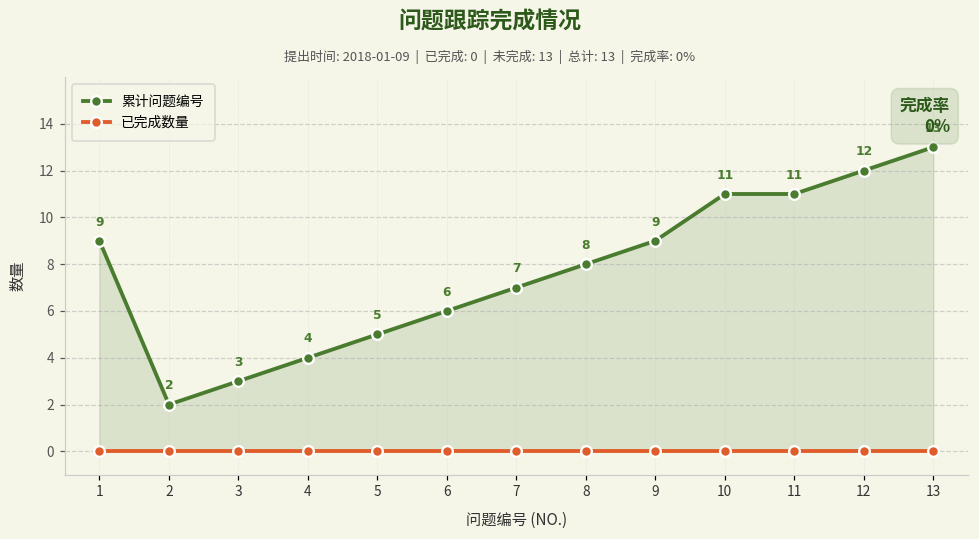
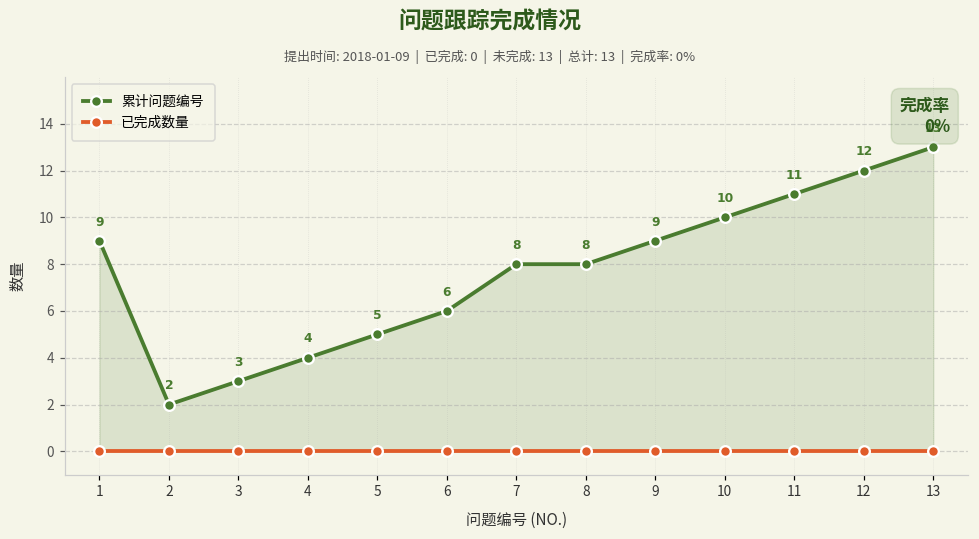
累计问题编号, 7: 7 -> 8
累计问题编号, 10: 11 -> 10
